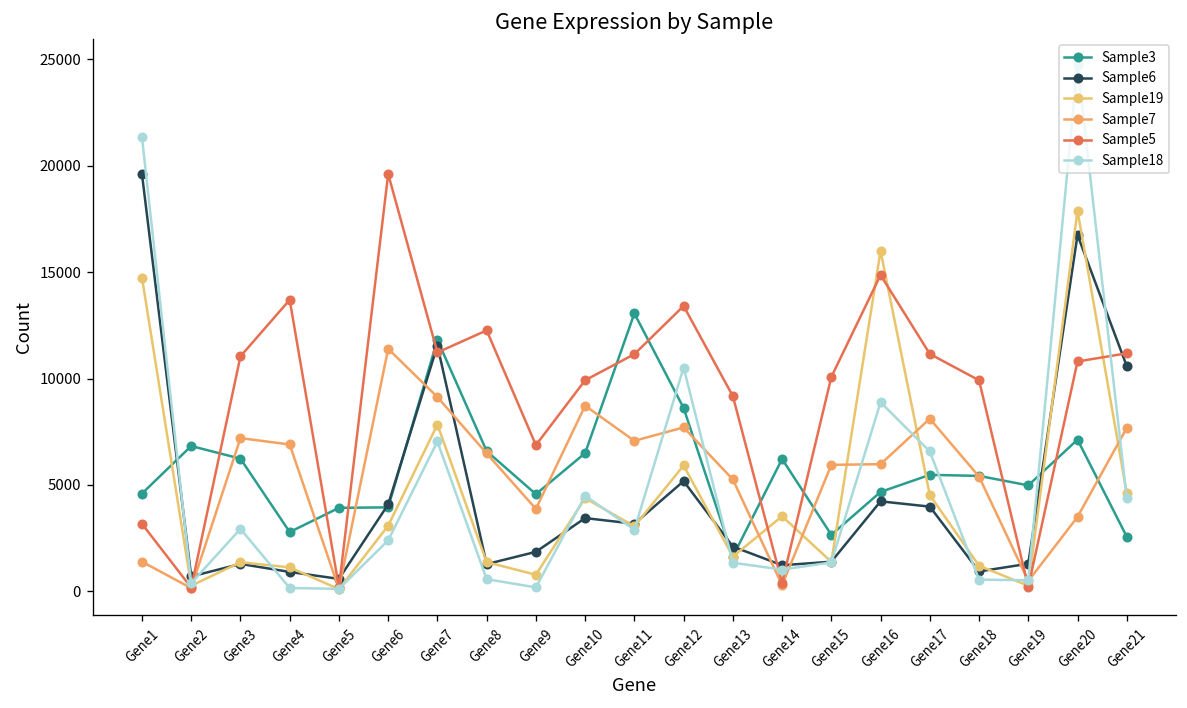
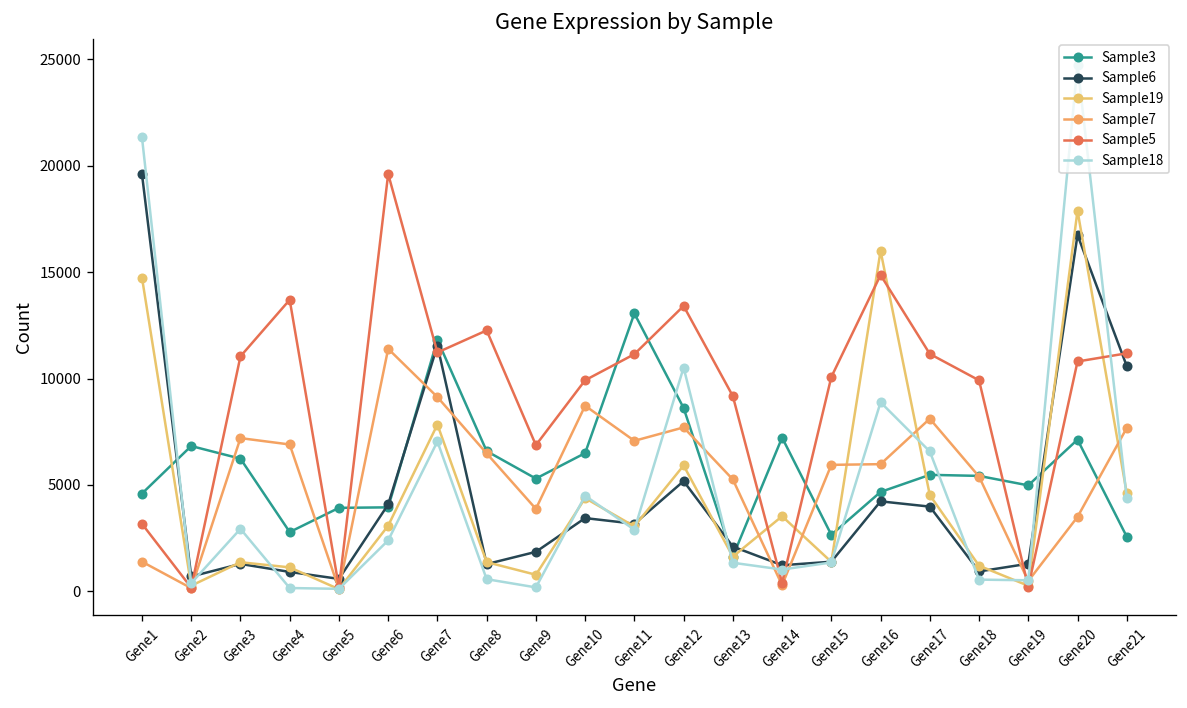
Sample3, Gene9: 4600 -> 5300
Sample3, Gene14: 6200 -> 7200
